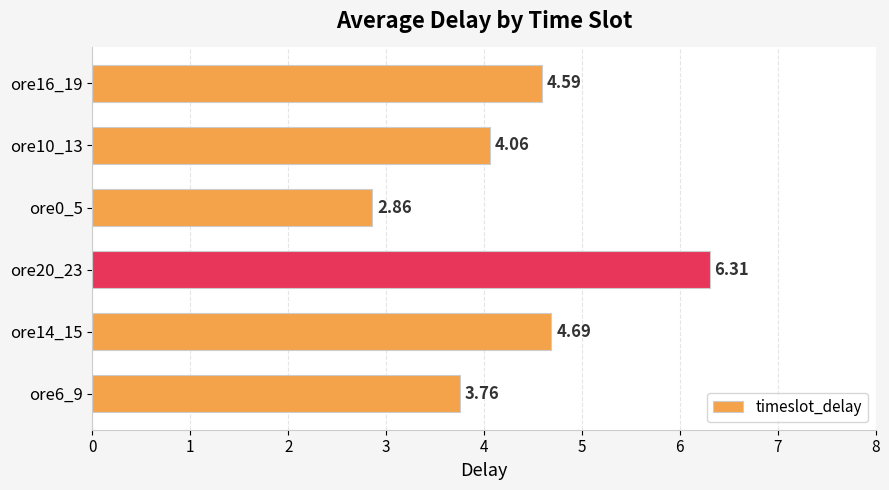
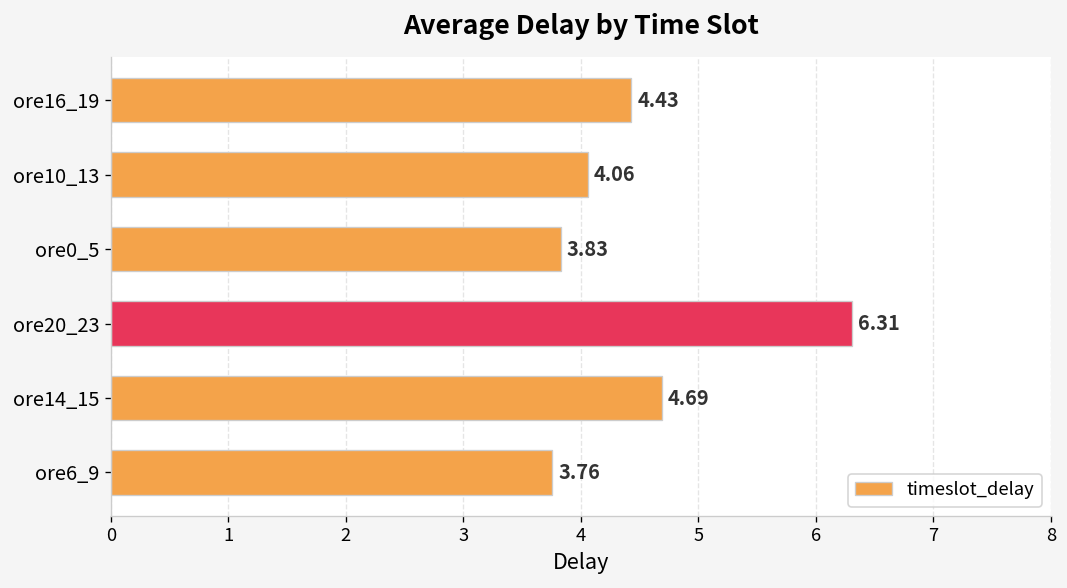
ore16_19: 4.59 -> 4.43
ore0_5: 2.86 -> 3.83
